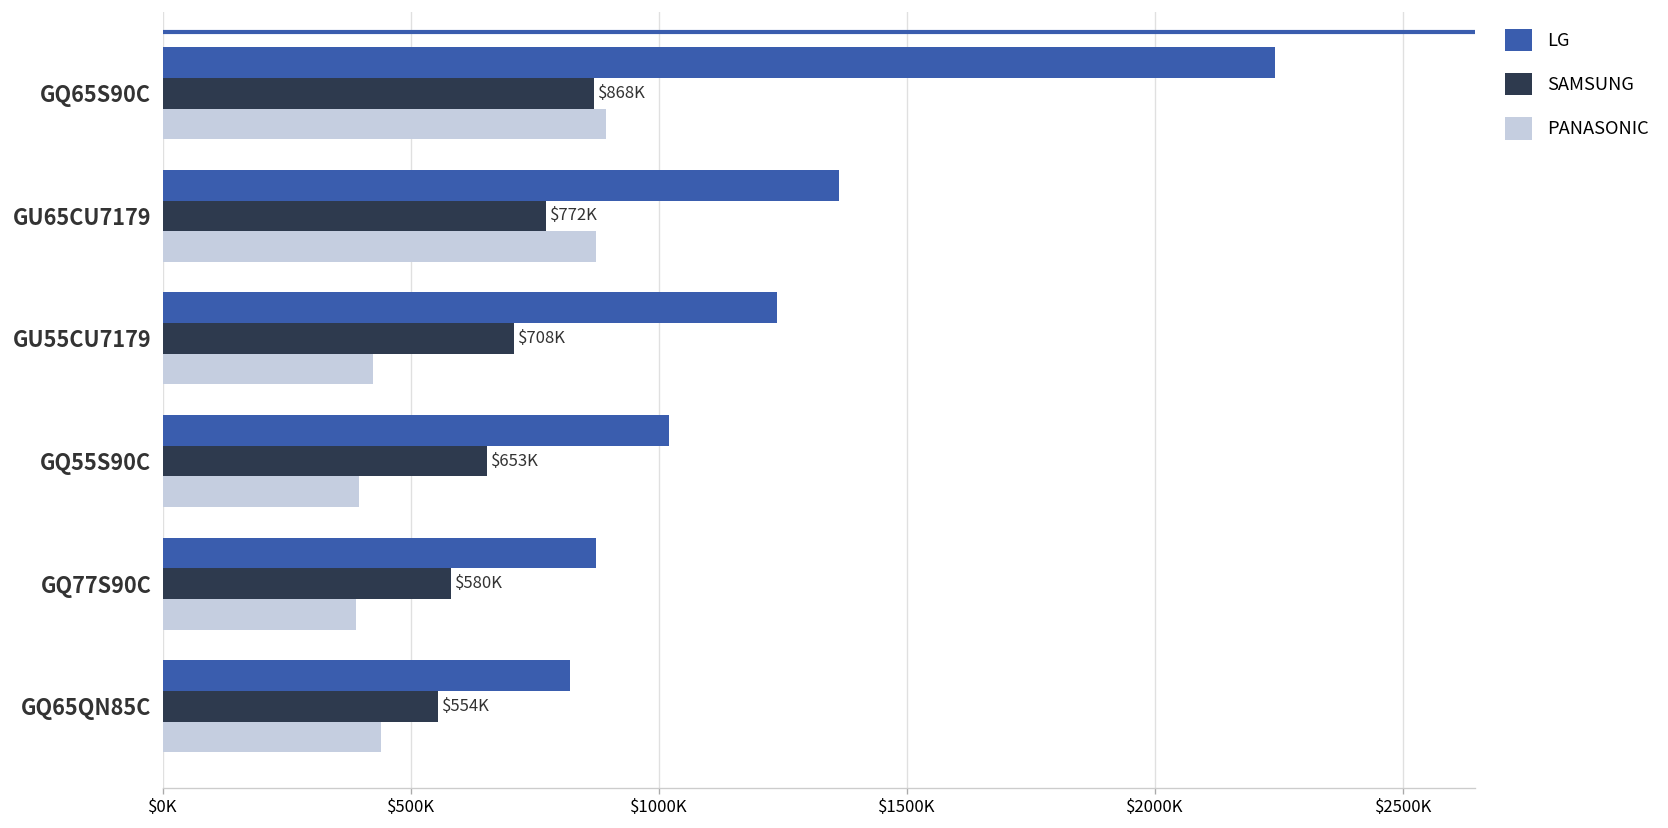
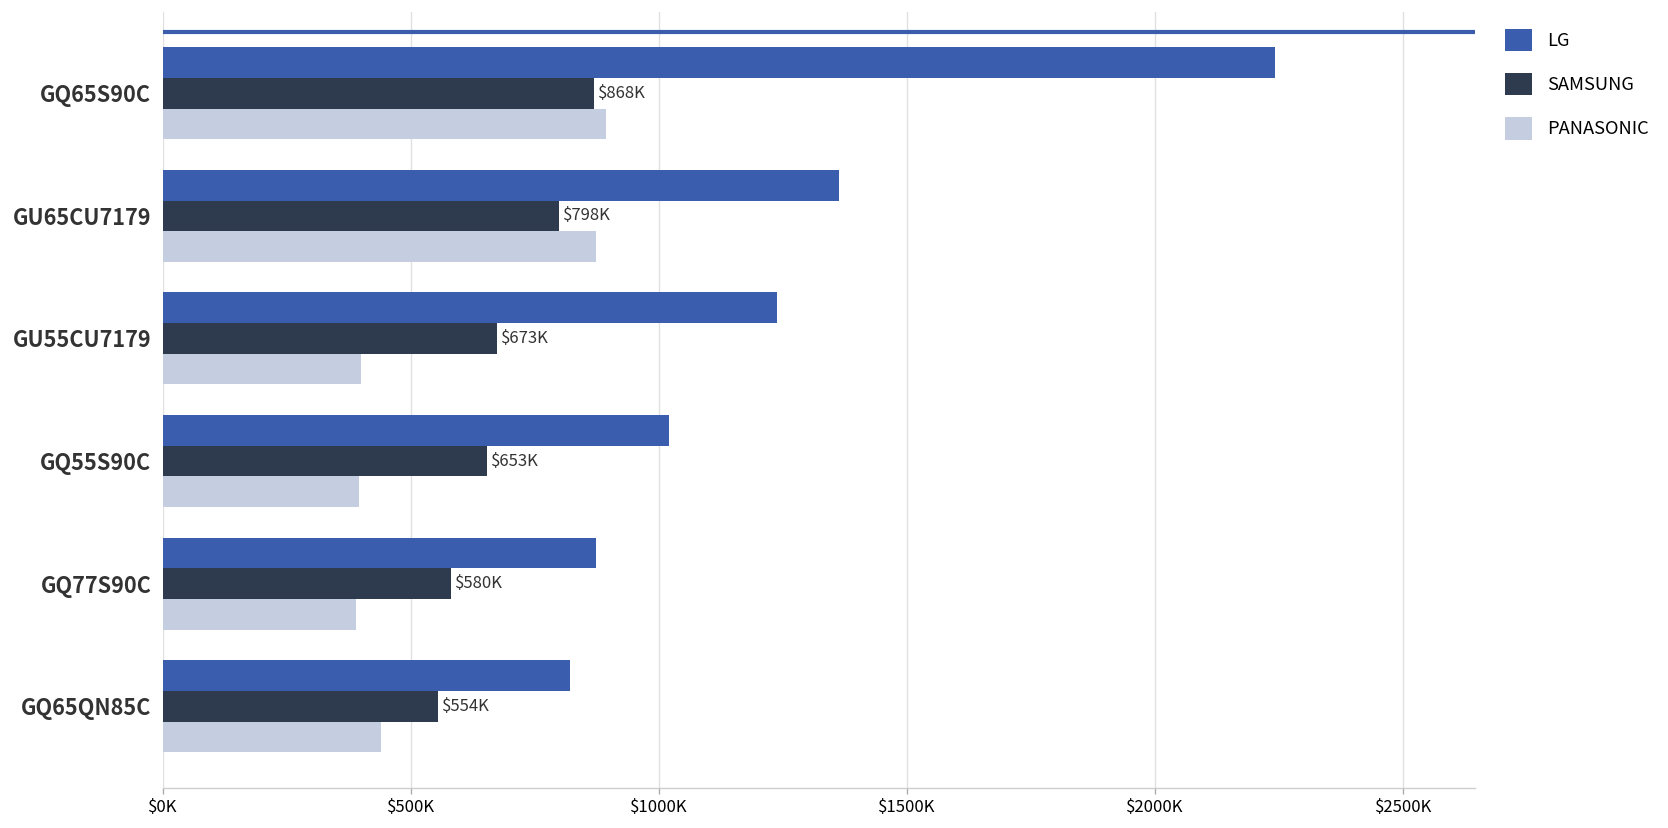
SAMSUNG, GU65CU7179: $772K -> $798K
SAMSUNG, GU55CU7179: $708K -> $673K
PANASONIC, GU55CU7179: $420000 -> $400000
